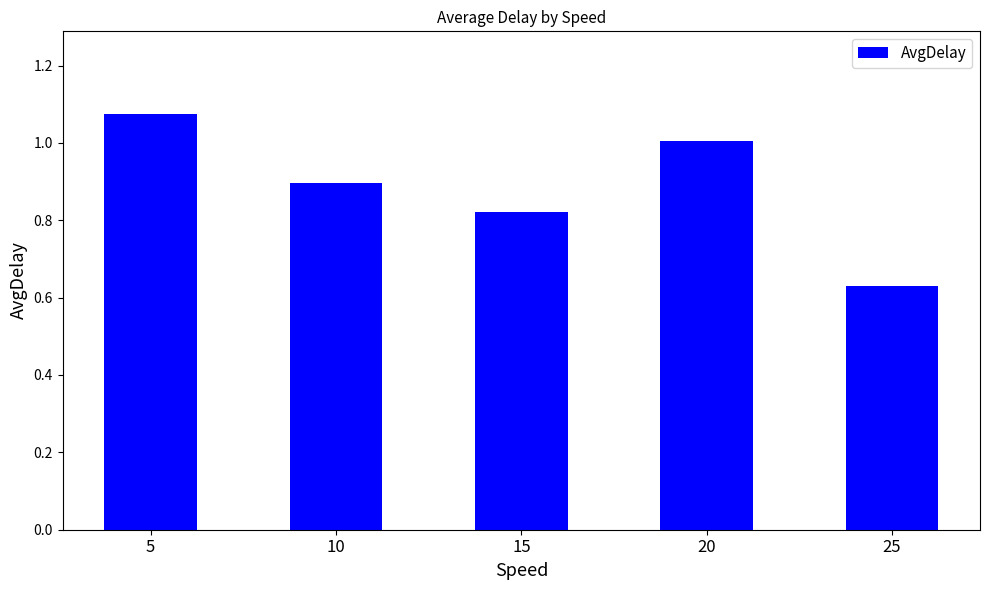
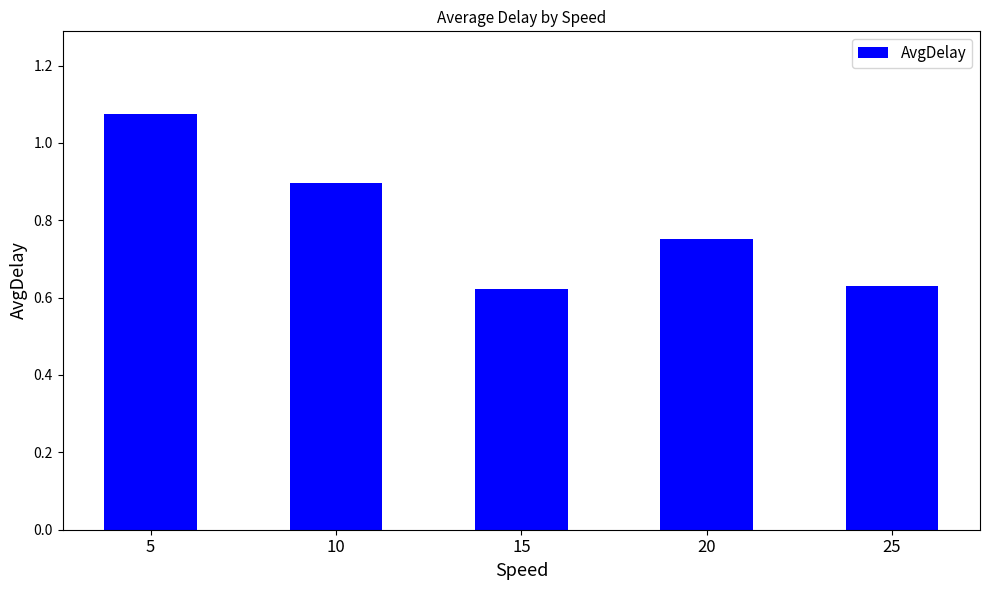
15: 0.82 -> 0.62
20: 1.01 -> 0.75
